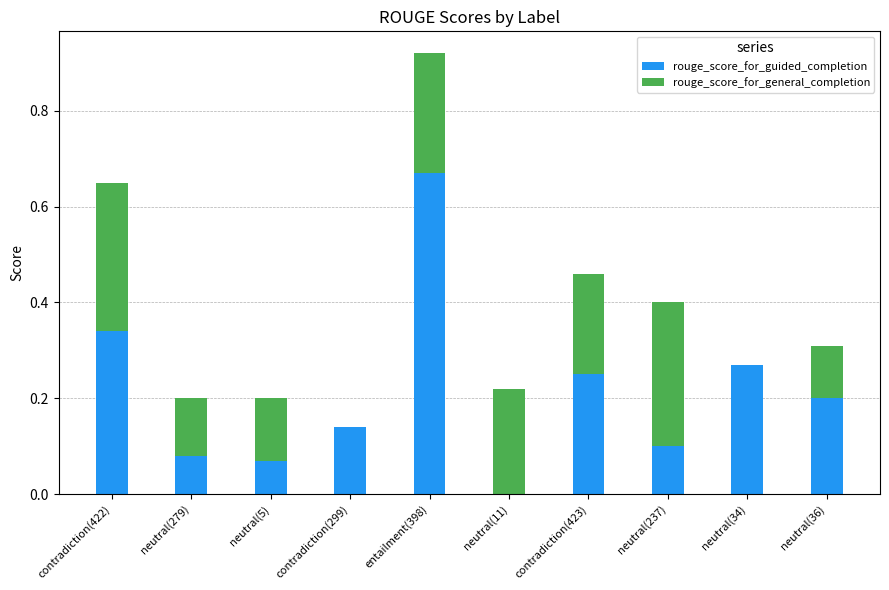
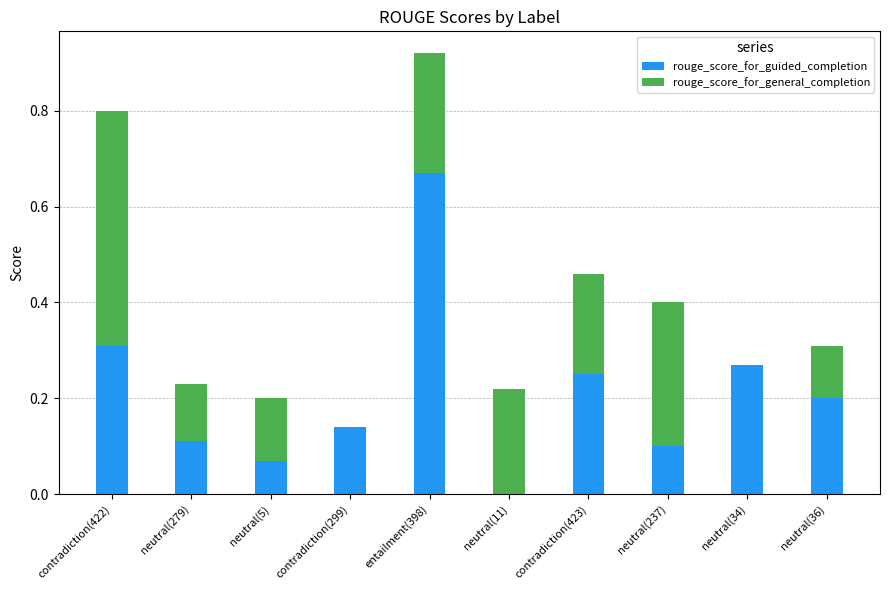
rouge_score_for_guided_completion, contradiction(422): 0.34 -> 0.31
rouge_score_for_general_completion, contradiction(422): 0.31 -> 0.49
rouge_score_for_guided_completion, neutral(279): 0.08 -> 0.11
